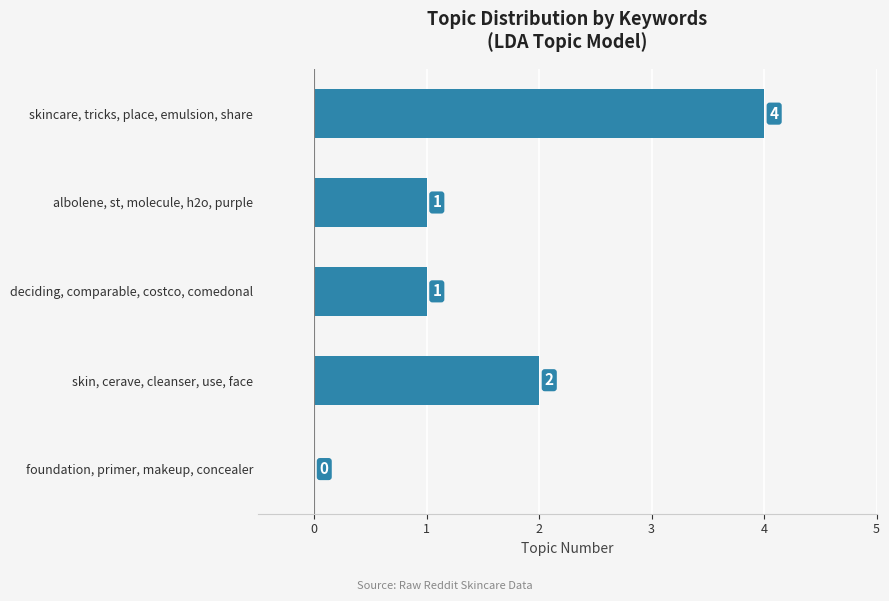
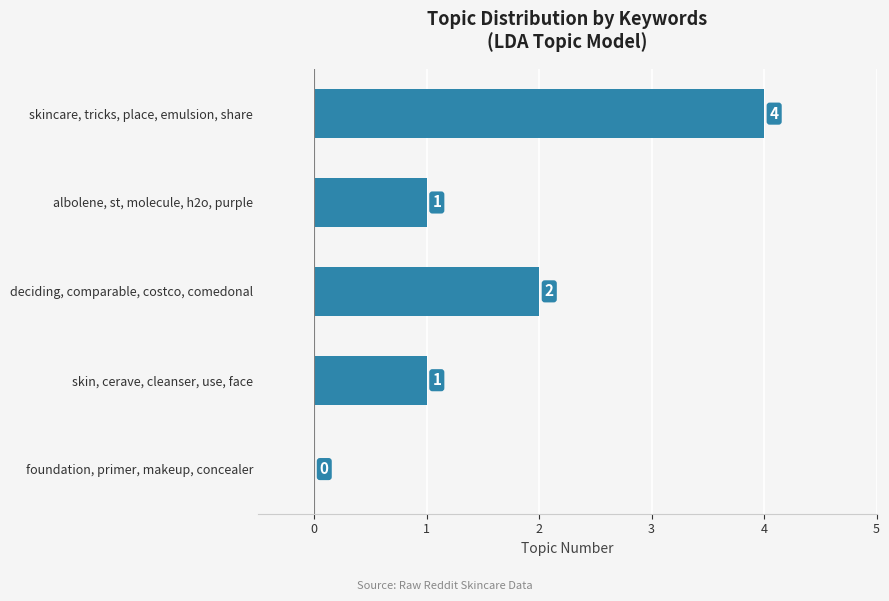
deciding, comparable, costco, comedonal: 1 -> 2
skin, cerave, cleanser, use, face: 2 -> 1
